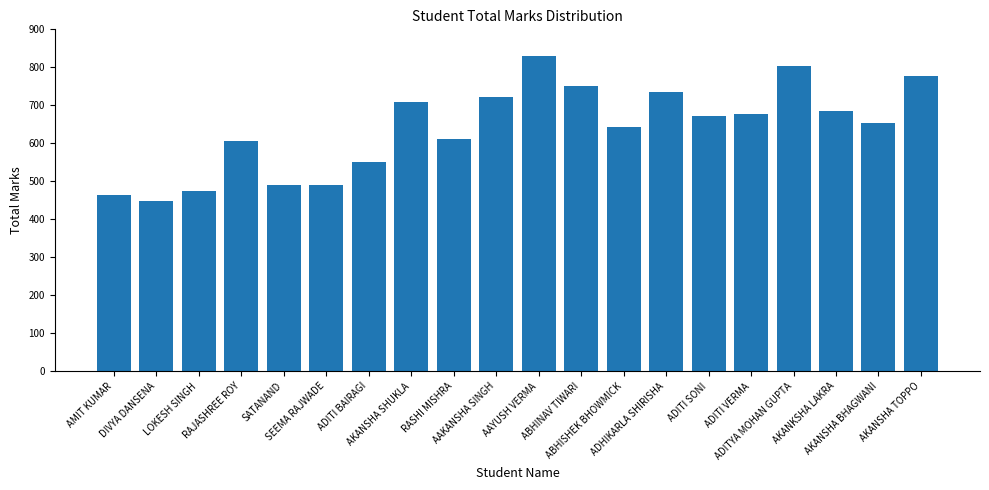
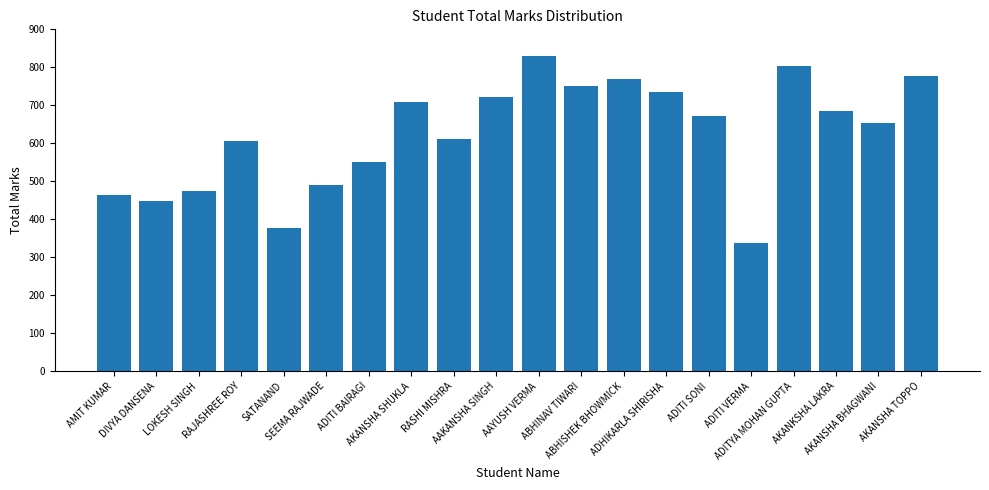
SATANAND: 490 -> 380
ABHISHEK BHOWMICK: 640 -> 770
ADITI VERMA: 680 -> 340
